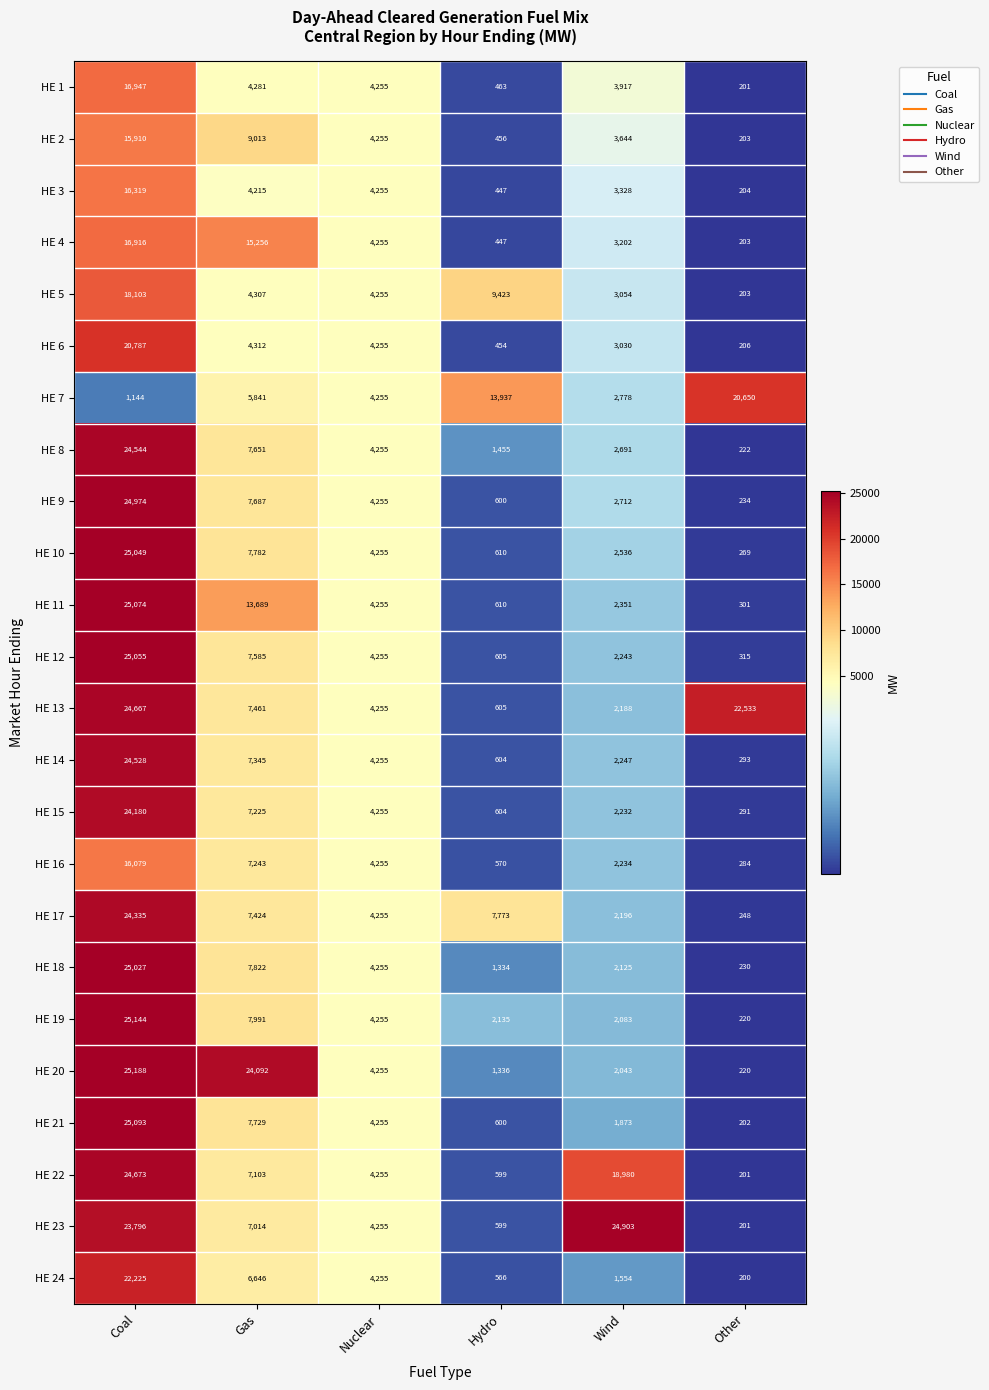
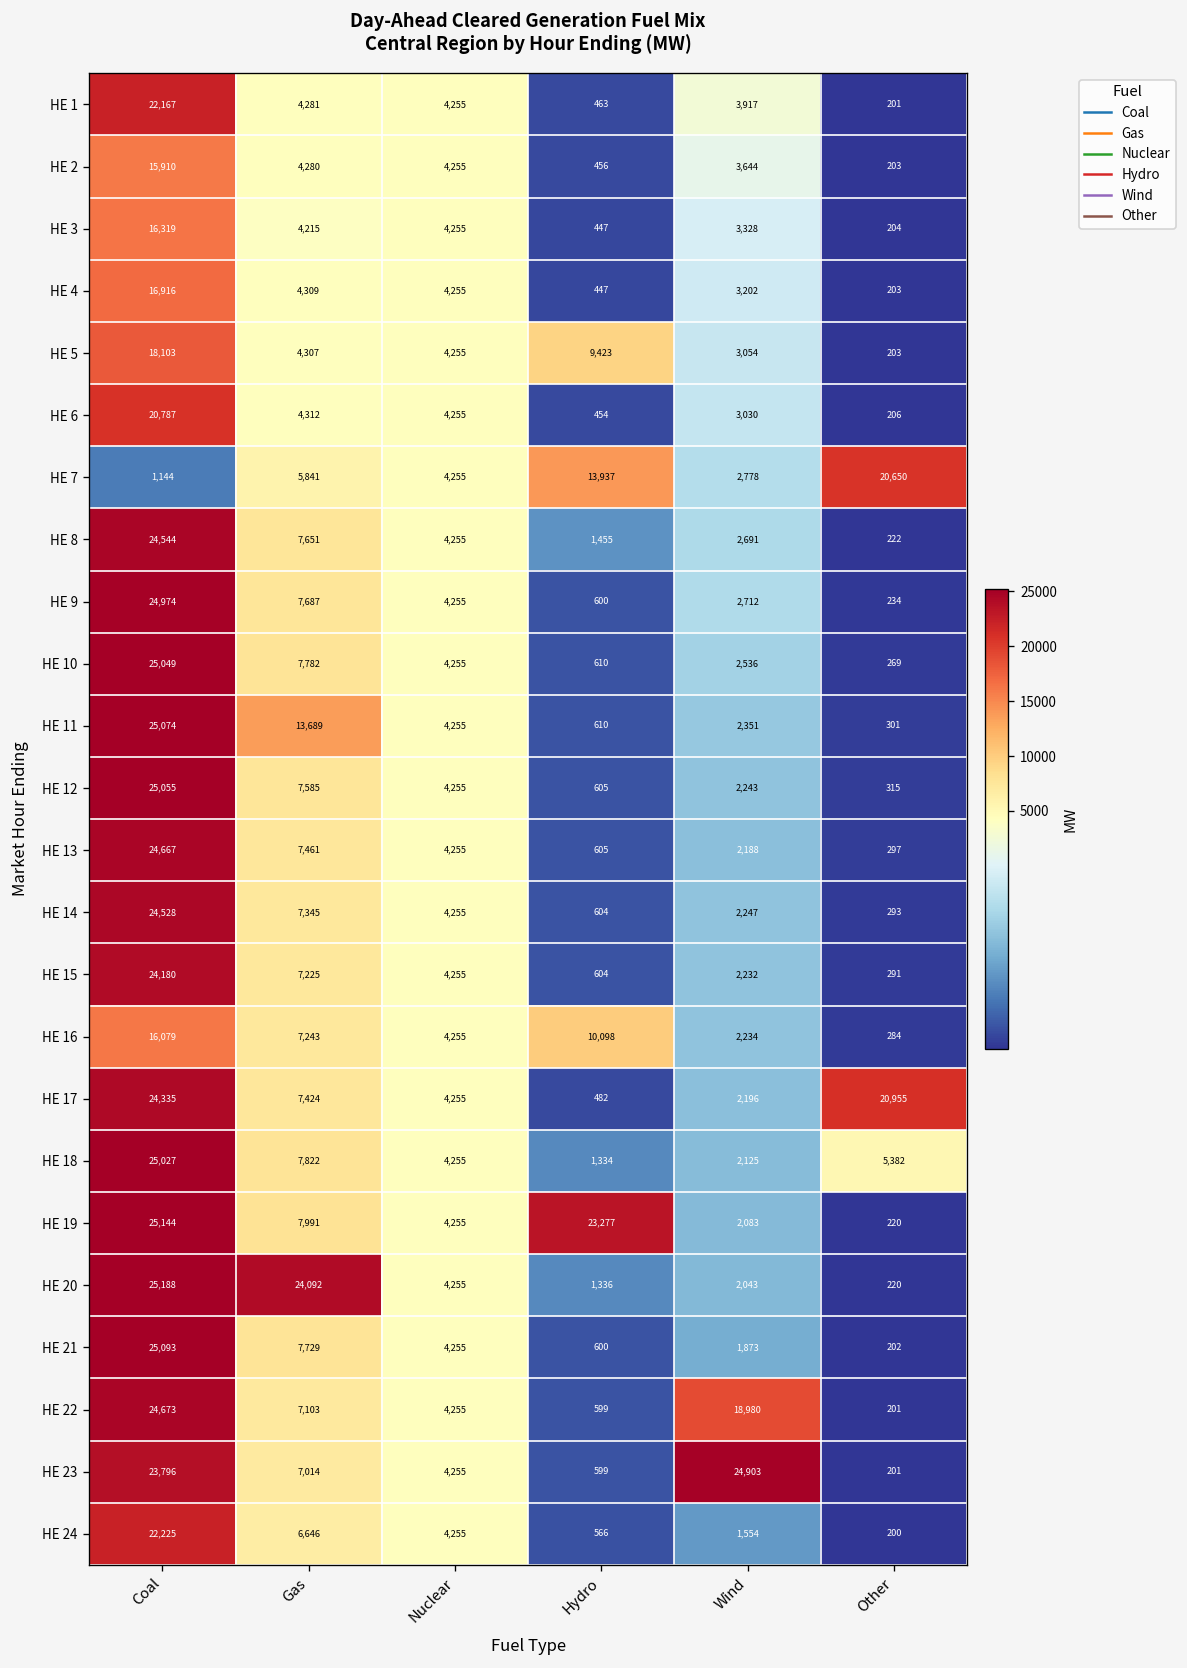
HE 1, Coal: 16,947 -> 22,167
HE 2, Gas: 9,013 -> 4,280
HE 4, Gas: 15,256 -> 4,309
HE 13, Other: 22,533 -> 297
HE 16, Hydro: 570 -> 10,098
HE 17, Hydro: 7,773 -> 482
HE 17, Other: 248 -> 20,955
HE 18, Other: 230 -> 5,382
HE 19, Hydro: 2,135 -> 23,277
